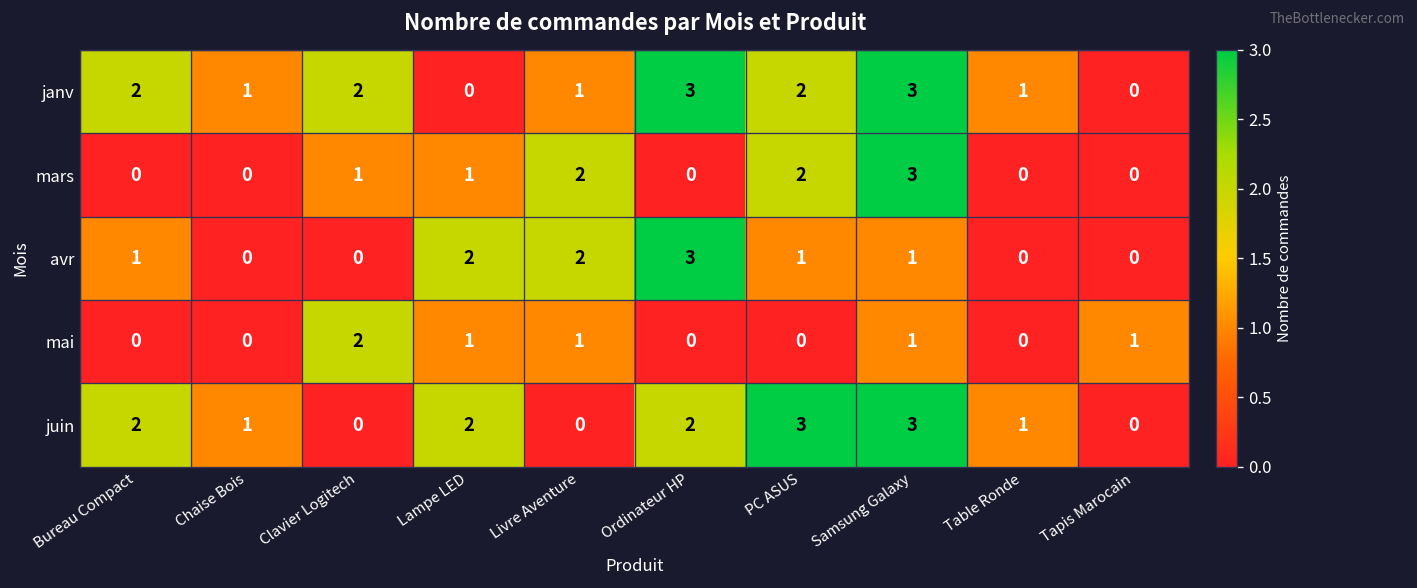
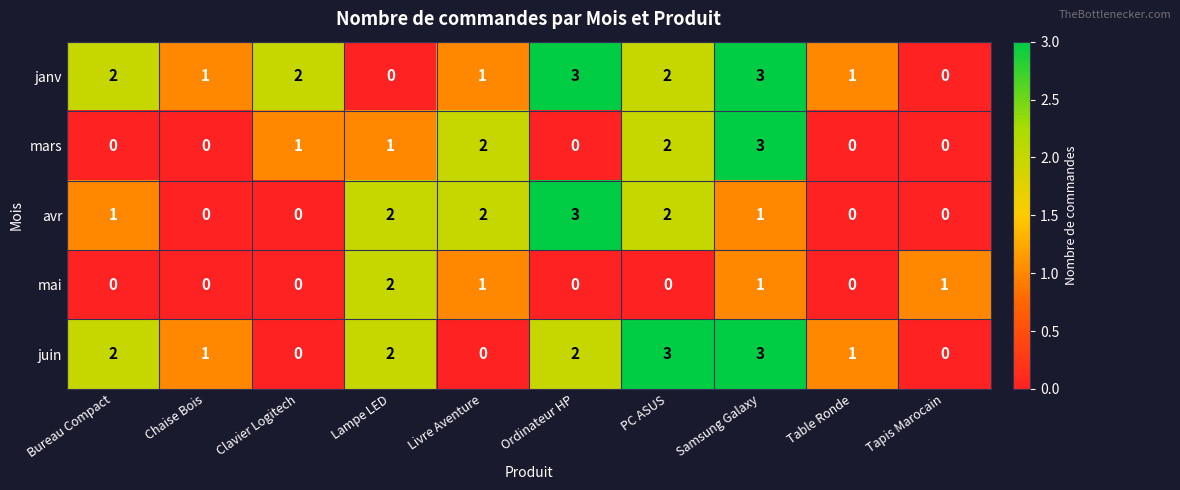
avr, PC ASUS: 1 -> 2
mai, Clavier Logitech: 2 -> 0
mai, Lampe LED: 1 -> 2
